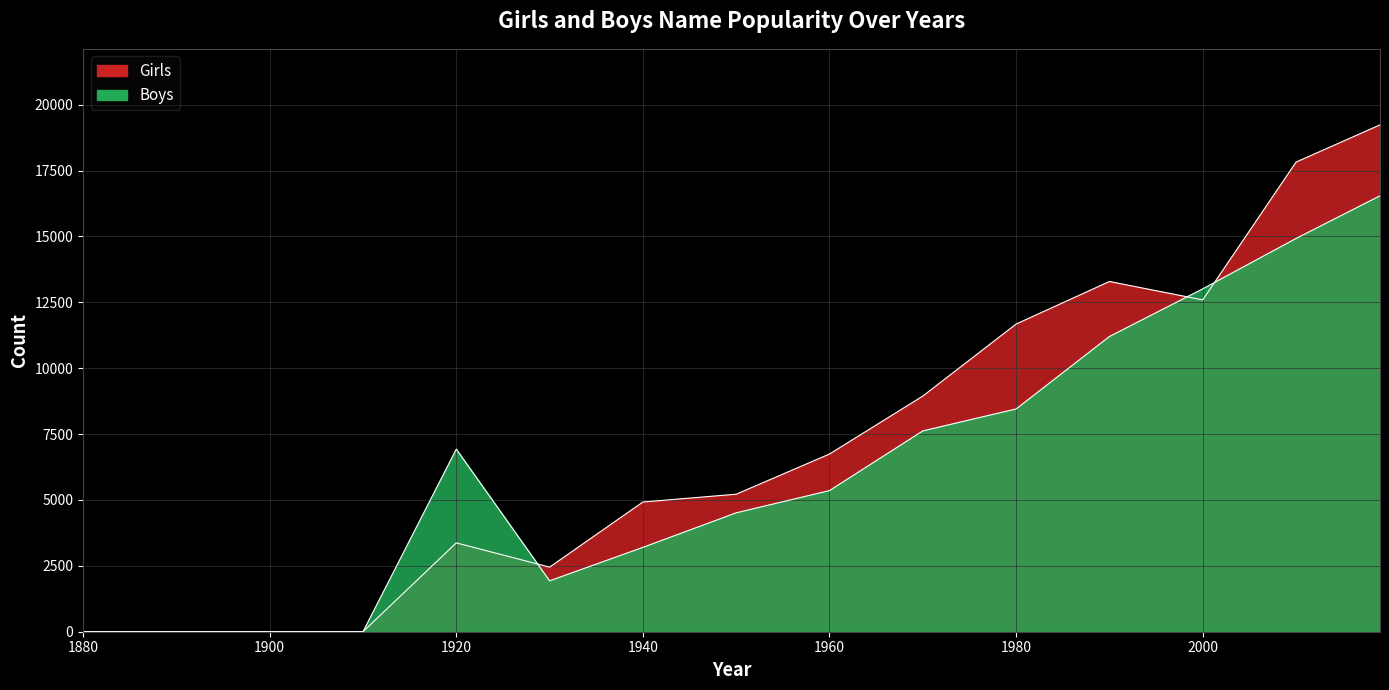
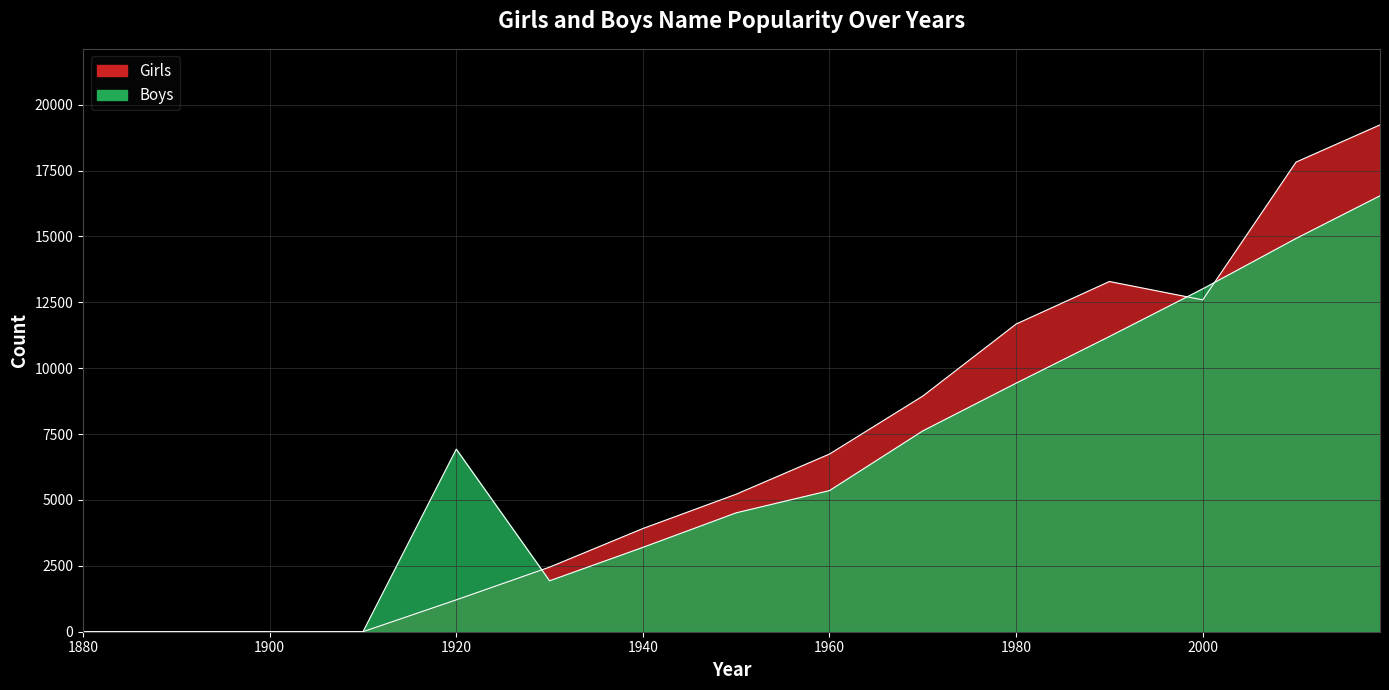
Girls, 1920: 3400 -> 1200
Girls, 1940: 4900 -> 3900
Boys, 1980: 8500 -> 9400
